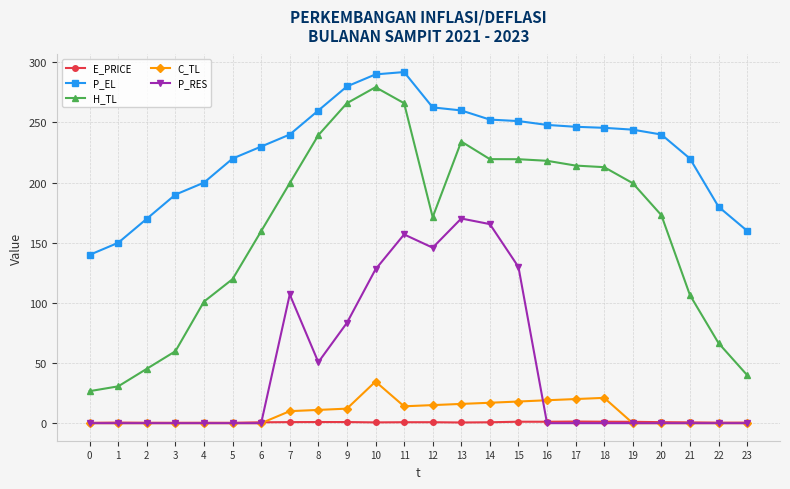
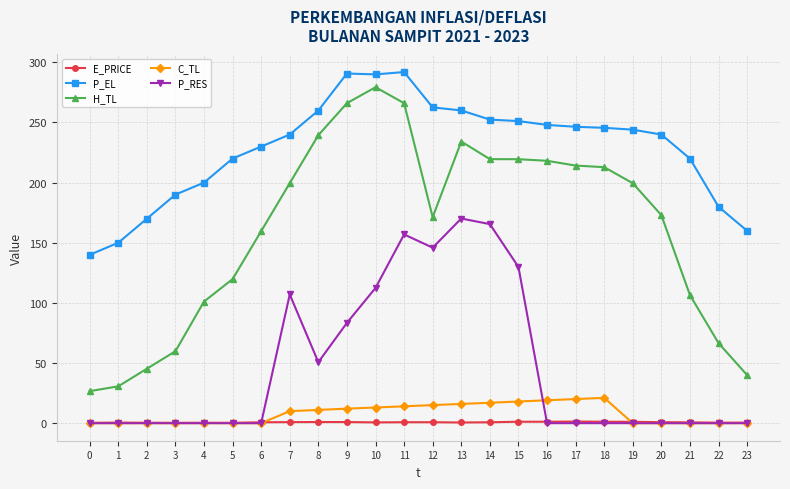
P_EL, 9: 280 -> 291
C_TL, 10: 35 -> 13
P_RES, 10: 128 -> 112
